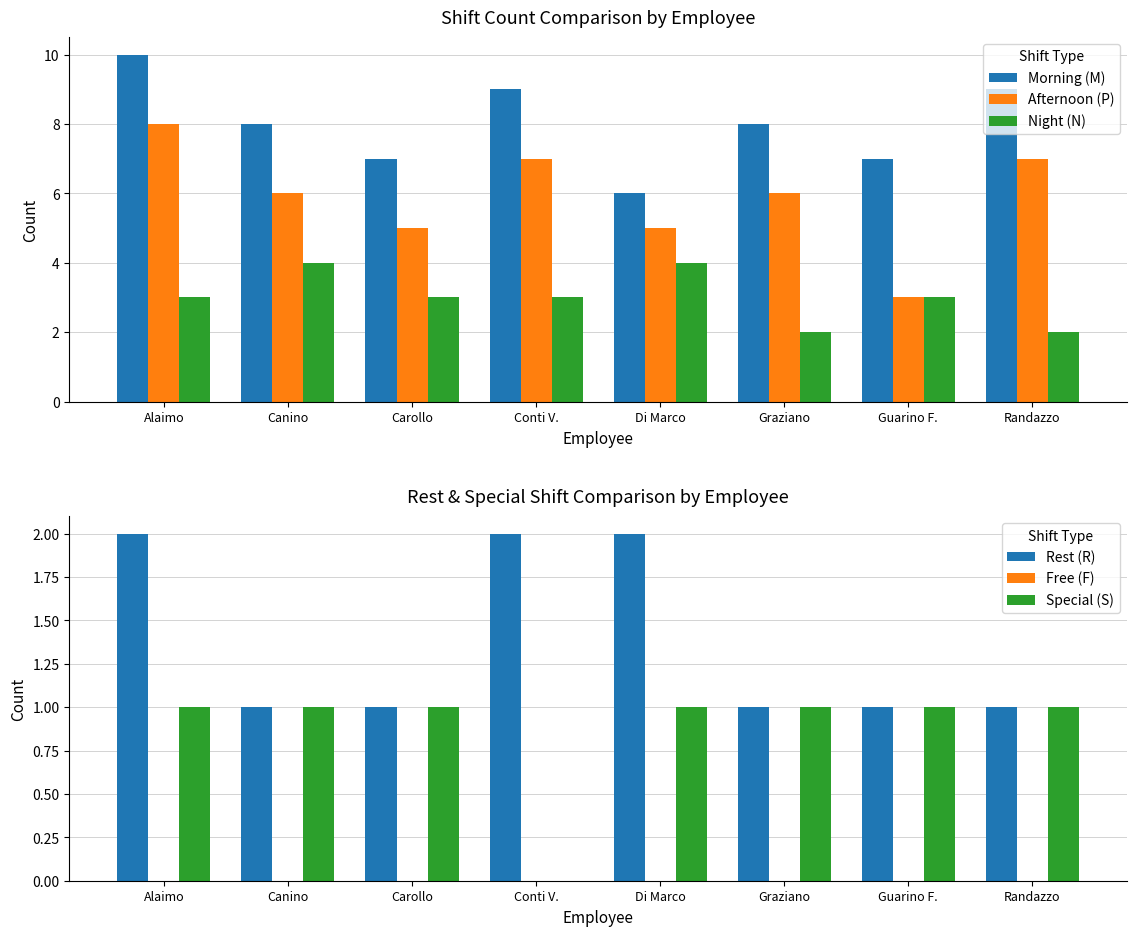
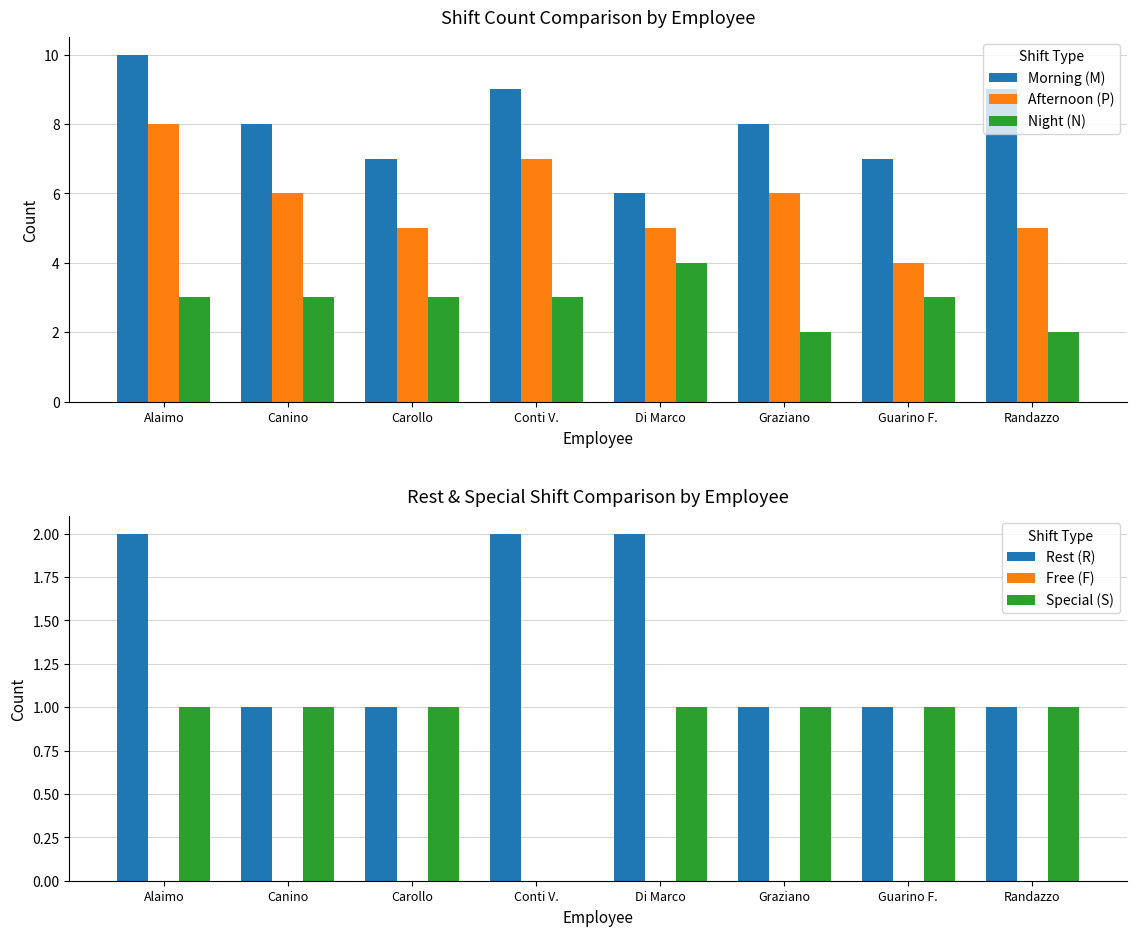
Shift Count Comparison by Employee, Night (N), Canino: 4 -> 3
Shift Count Comparison by Employee, Afternoon (P), Guarino F.: 3 -> 4
Shift Count Comparison by Employee, Afternoon (P), Randazzo: 7 -> 5
